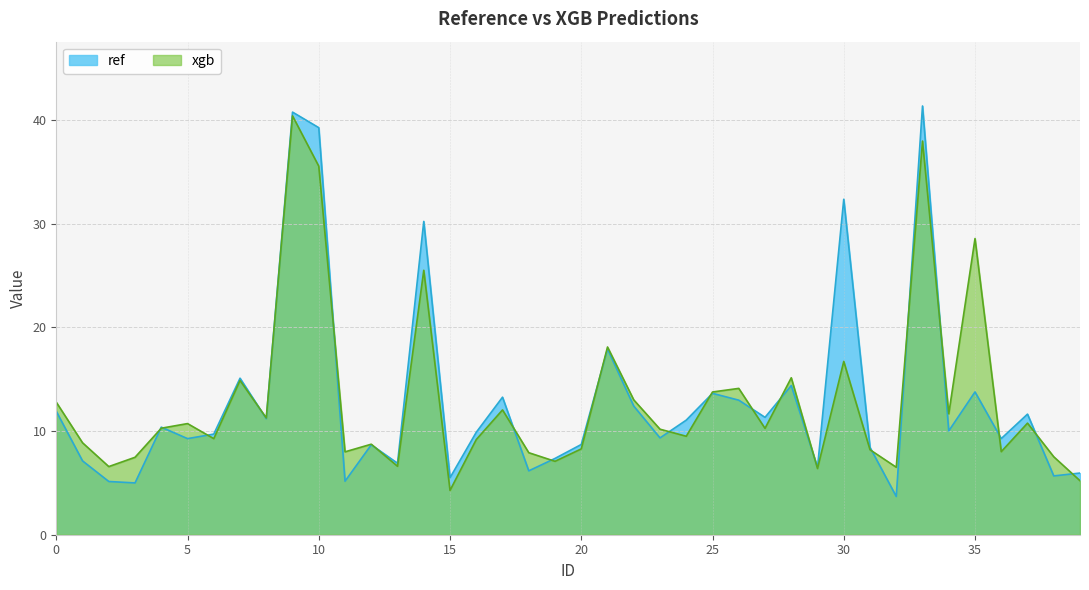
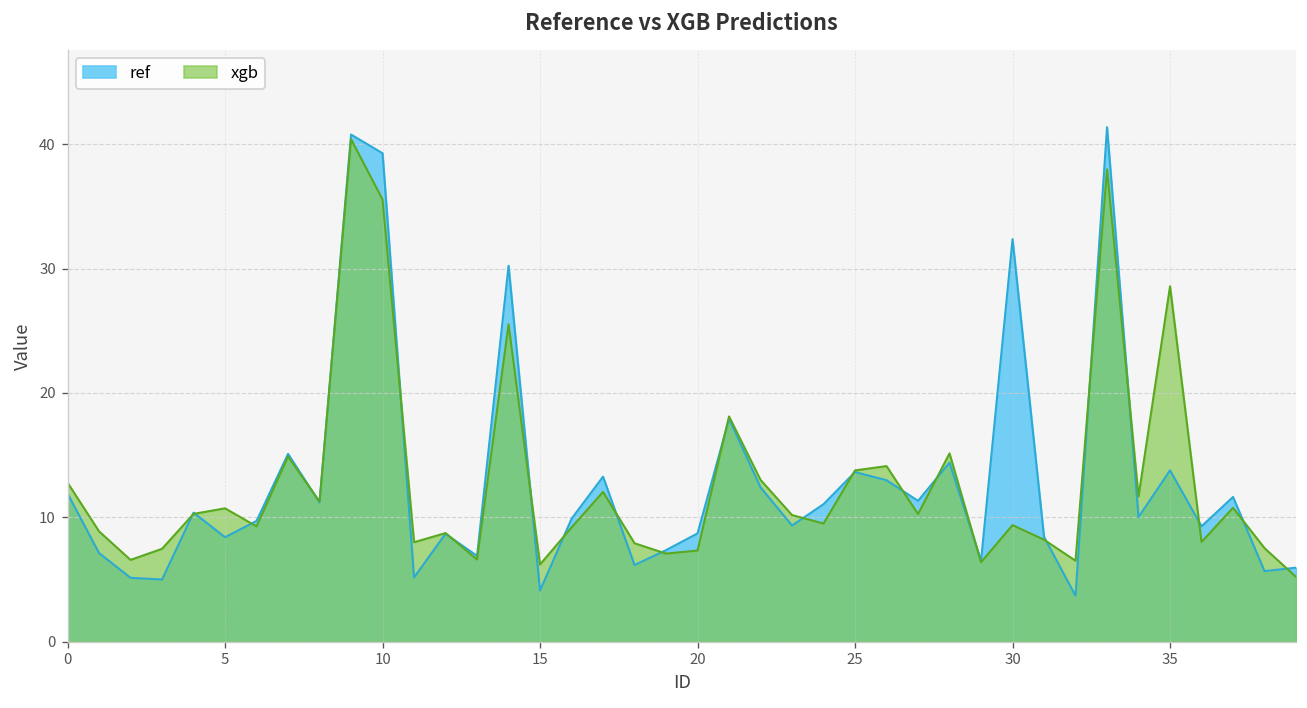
ref, 5: 9.3 -> 8.4
ref, 15: 5.5 -> 4.1
xgb, 15: 4.3 -> 6.2
xgb, 20: 8.3 -> 7.3
xgb, 30: 16.7 -> 9.4
